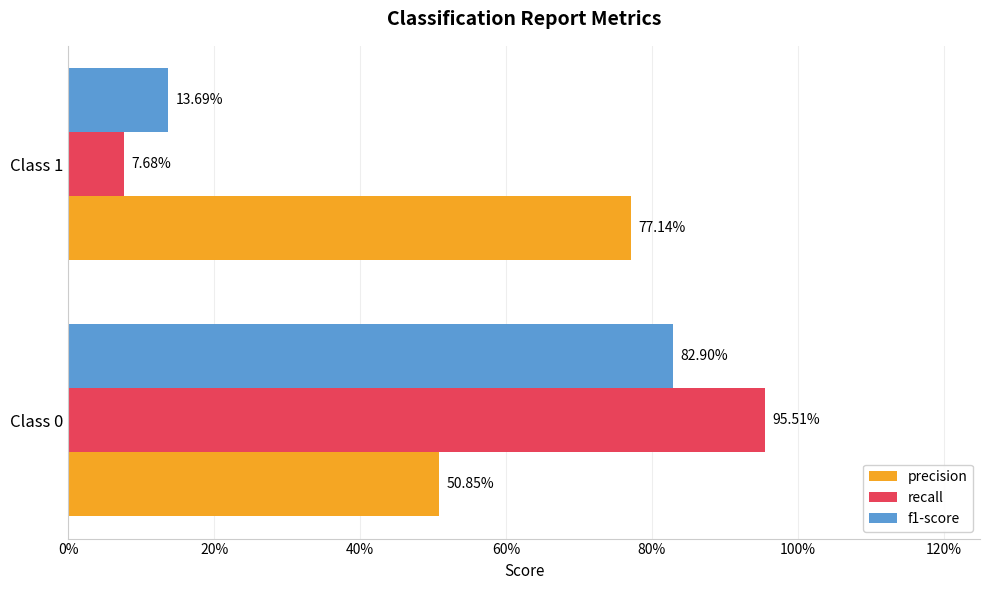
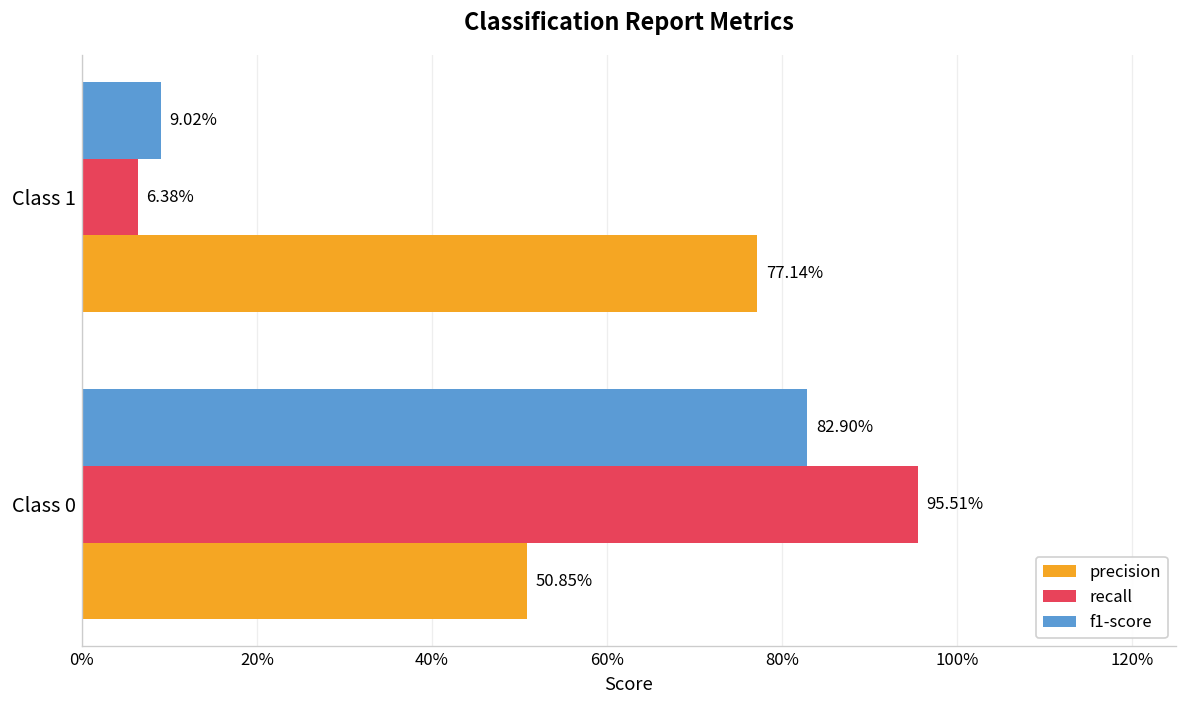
f1-score, Class 1: 13.69% -> 9.02%
recall, Class 1: 7.68% -> 6.38%
